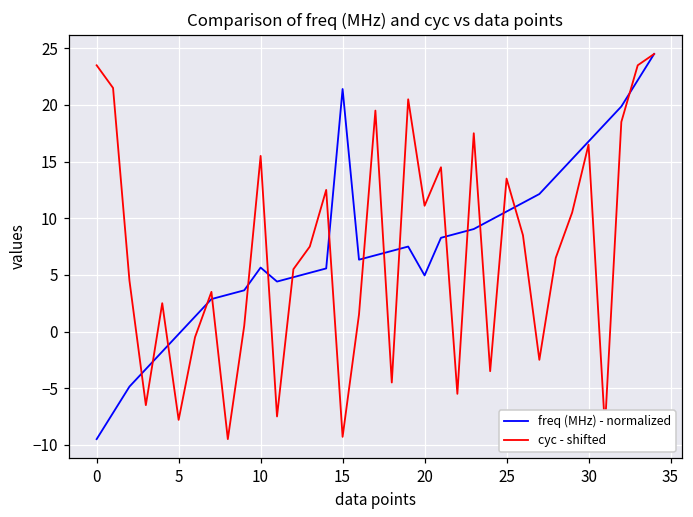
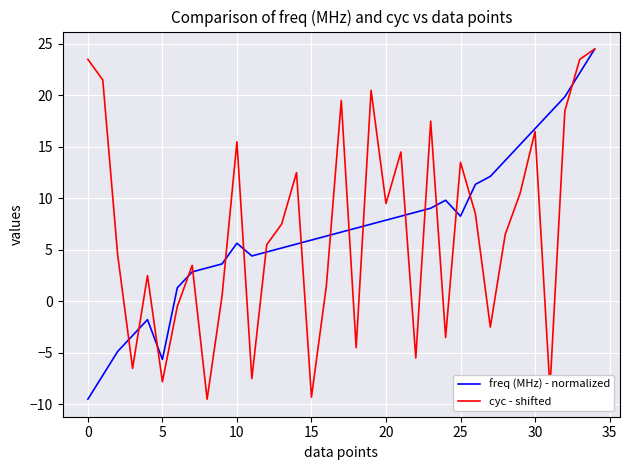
freq (MHz) - normalized, 5: -0.2 -> -5.6
freq (MHz) - normalized, 15: 21.4 -> 6.0
freq (MHz) - normalized, 20: 4.9 -> 7.9
cyc - shifted, 20: 11.1 -> 9.5
freq (MHz) - normalized, 25: 10.6 -> 8.3
